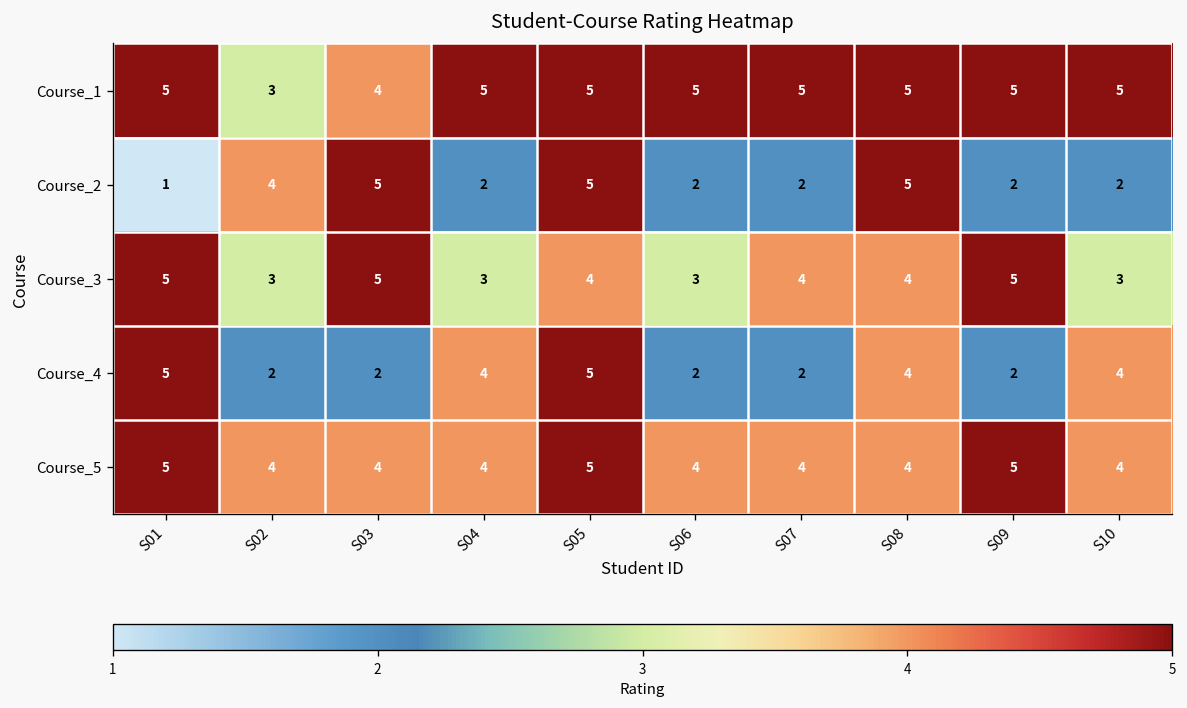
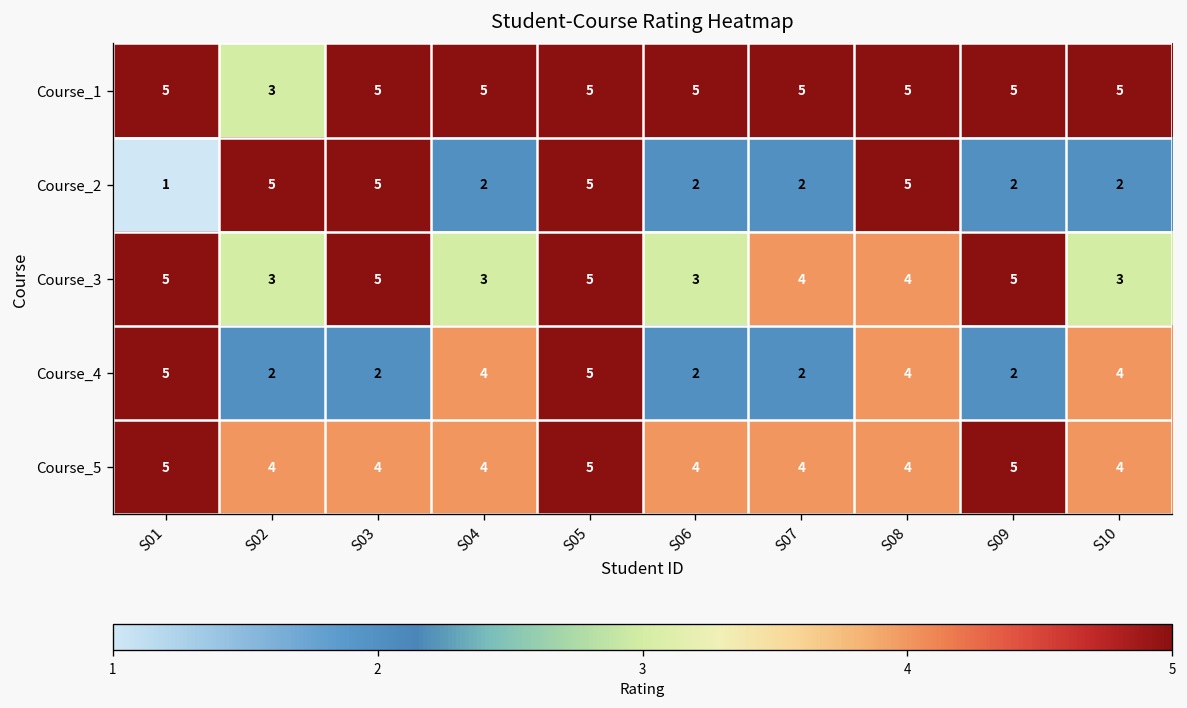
Course_1, S03: 4 -> 5
Course_2, S02: 4 -> 5
Course_3, S05: 4 -> 5
